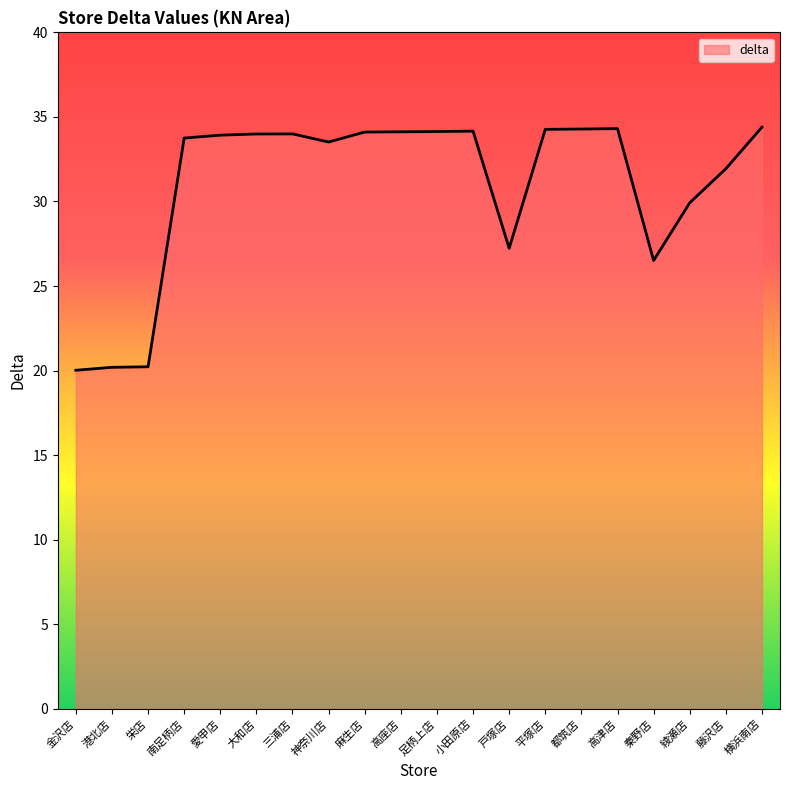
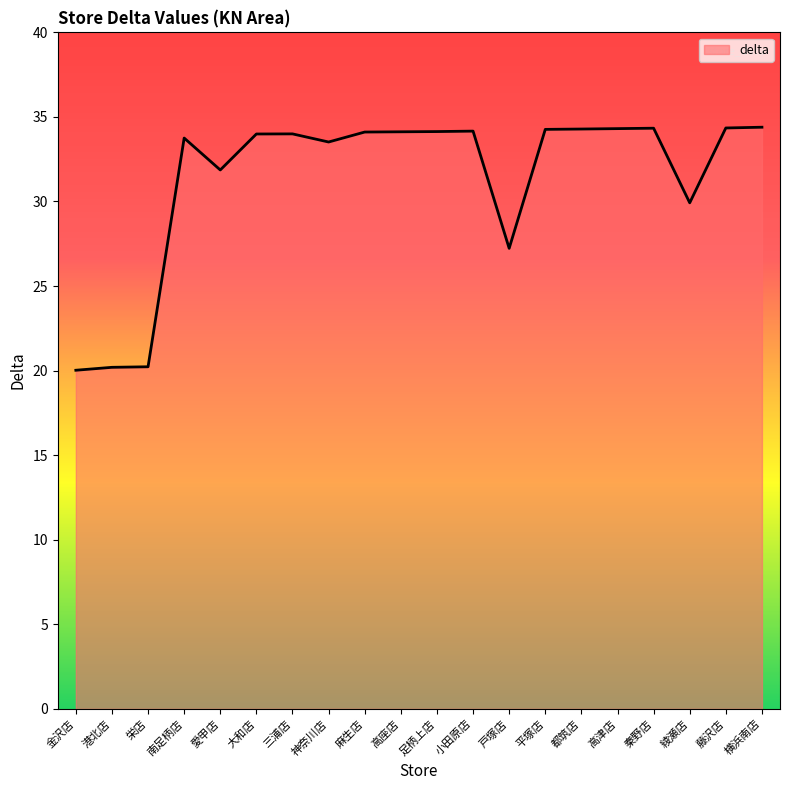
愛甲店: 33.9 -> 31.9
秦野店: 26.5 -> 34.3
藤沢店: 31.9 -> 34.3
